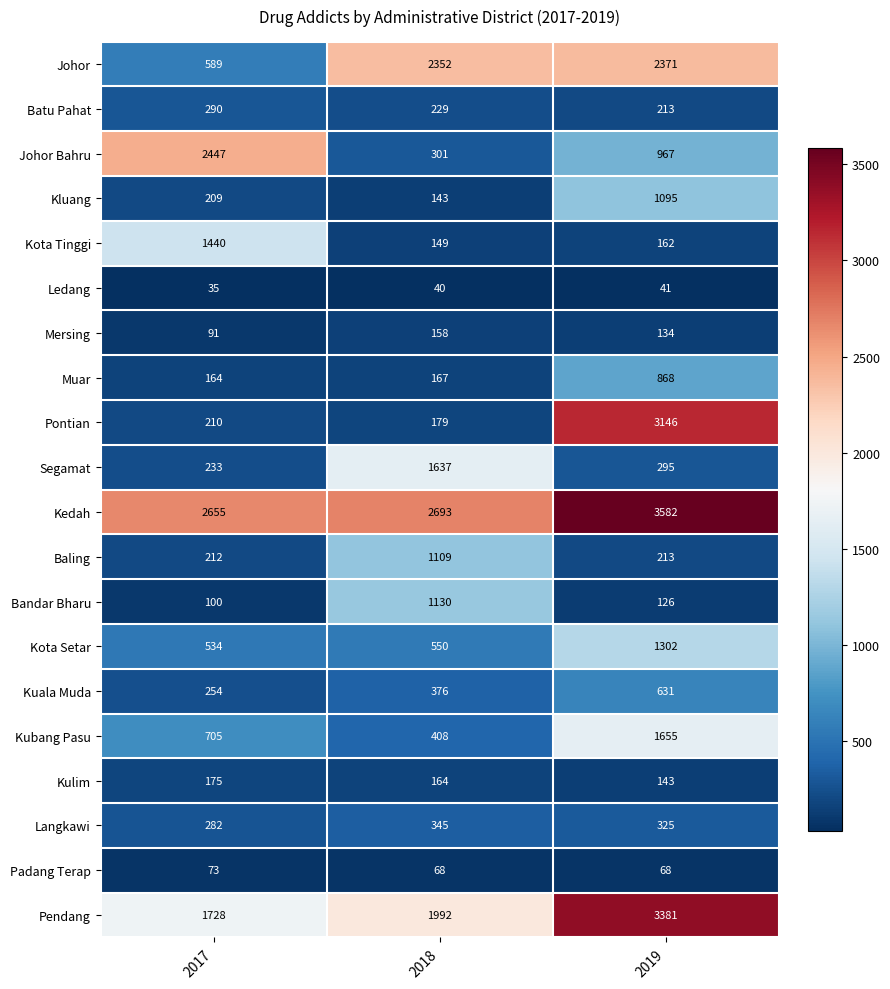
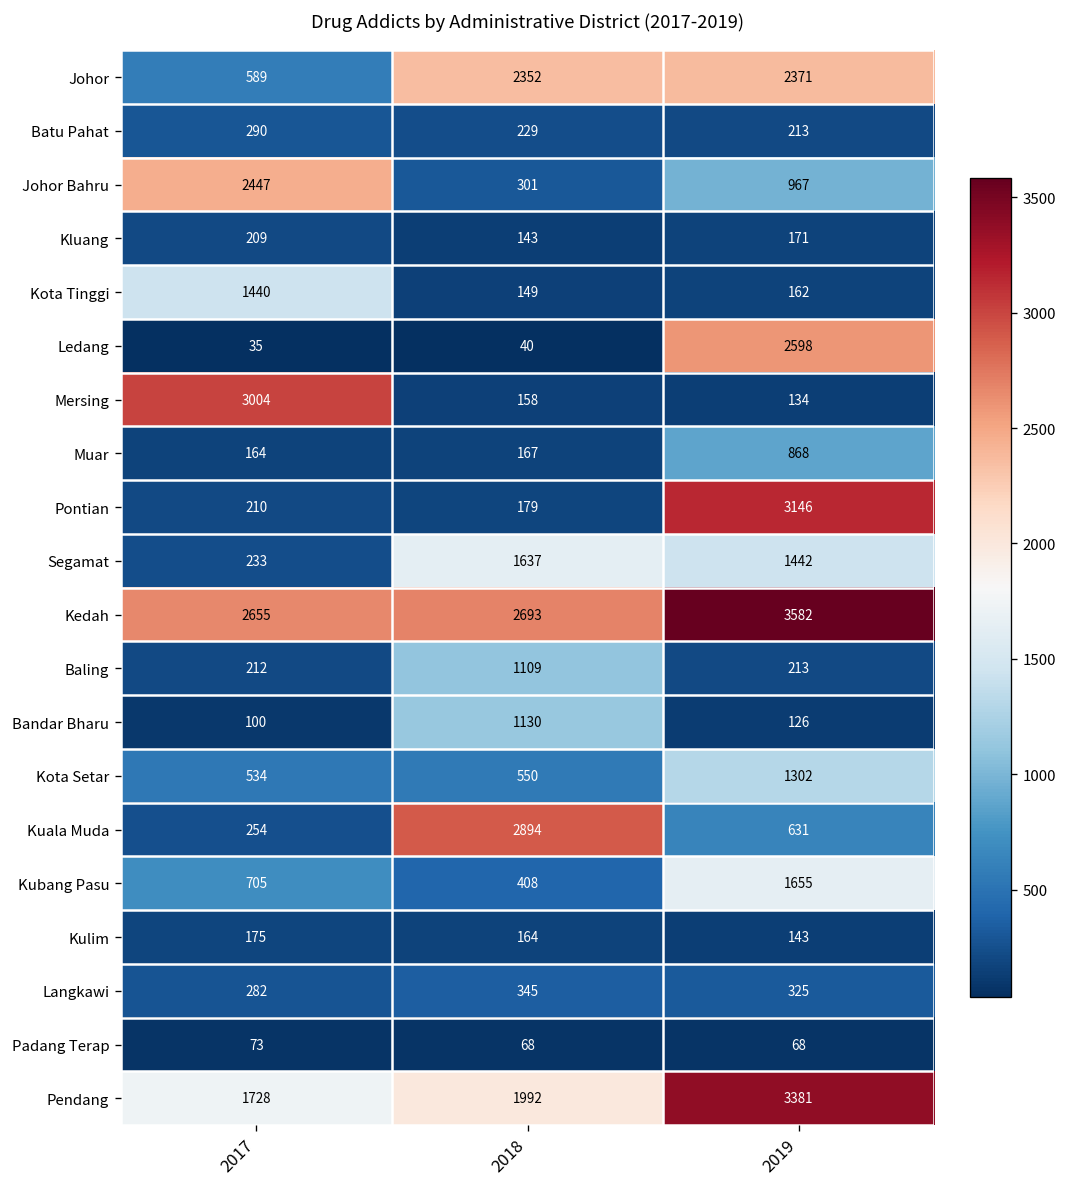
Kluang, 2019: 1095 -> 171
Ledang, 2019: 41 -> 2598
Mersing, 2017: 91 -> 3004
Segamat, 2019: 295 -> 1442
Kuala Muda, 2018: 376 -> 2894
